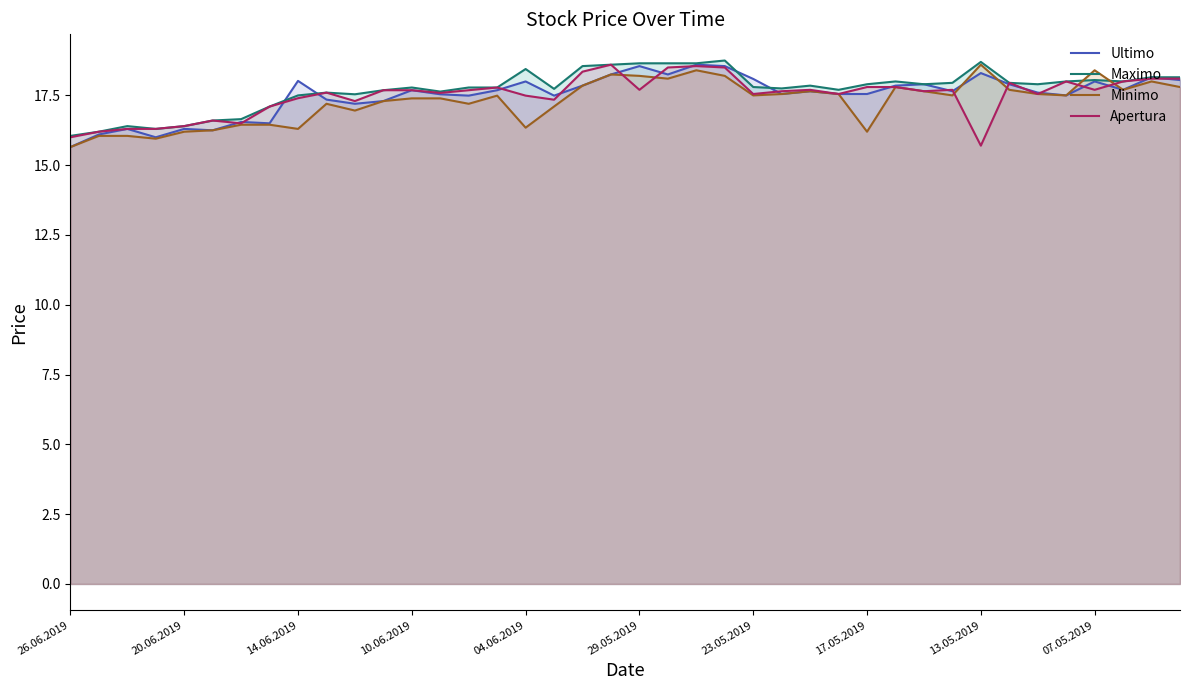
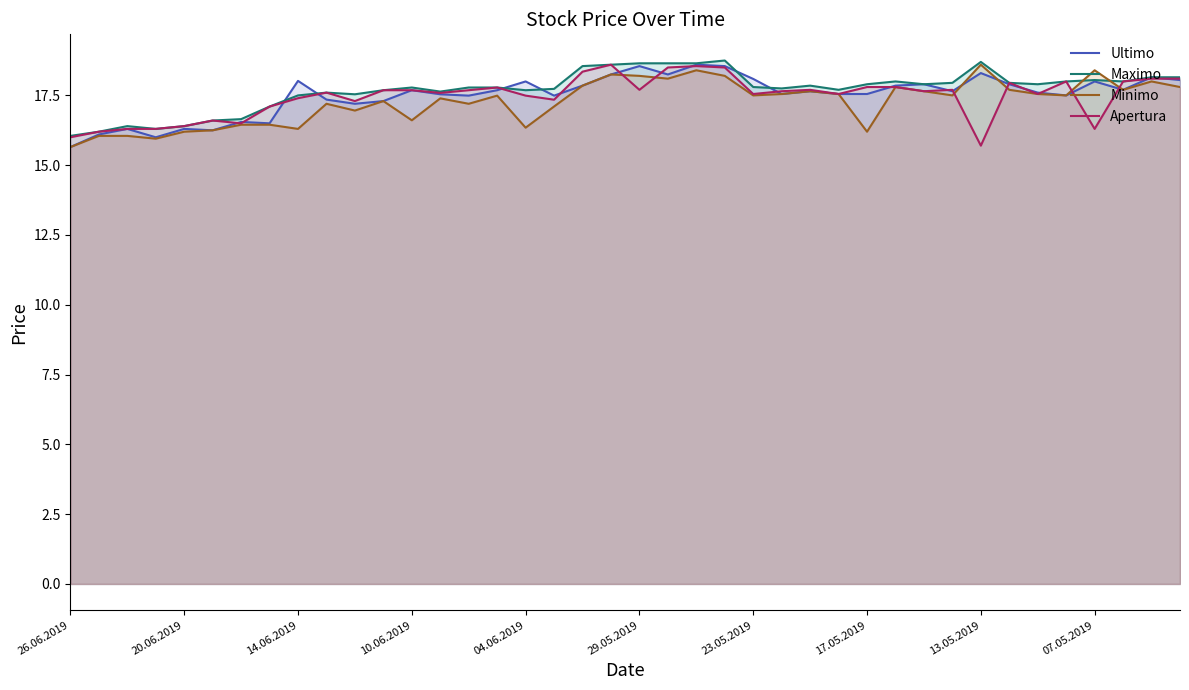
Minimo, 10.06.2019: 17.4 -> 16.6
Maximo, 04.06.2019: 18.4 -> 17.7
Apertura, 07.05.2019: 17.7 -> 16.3
